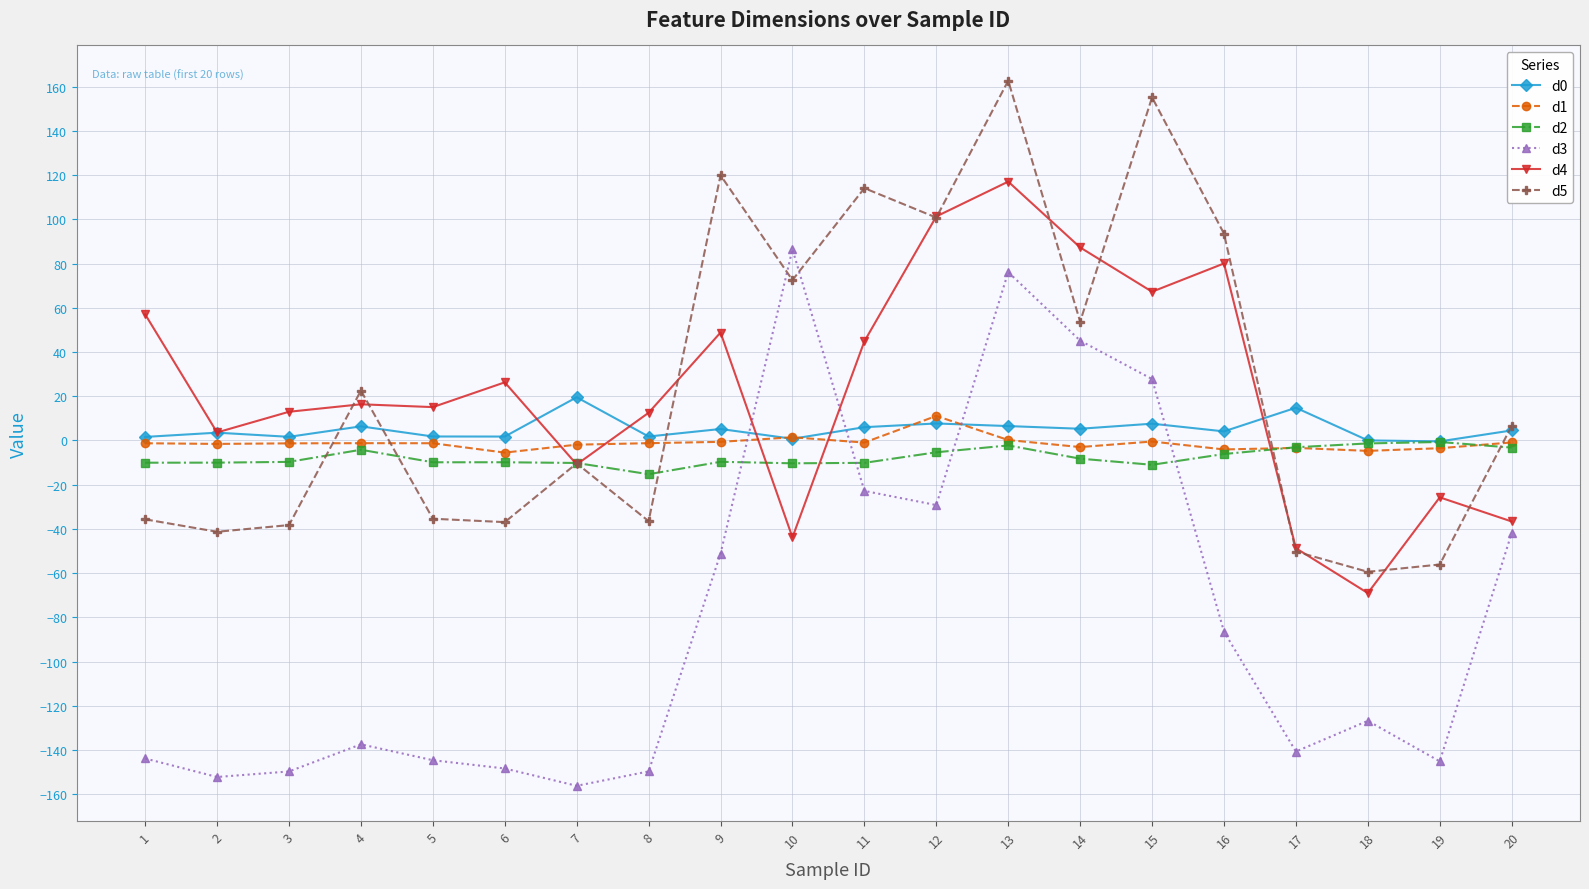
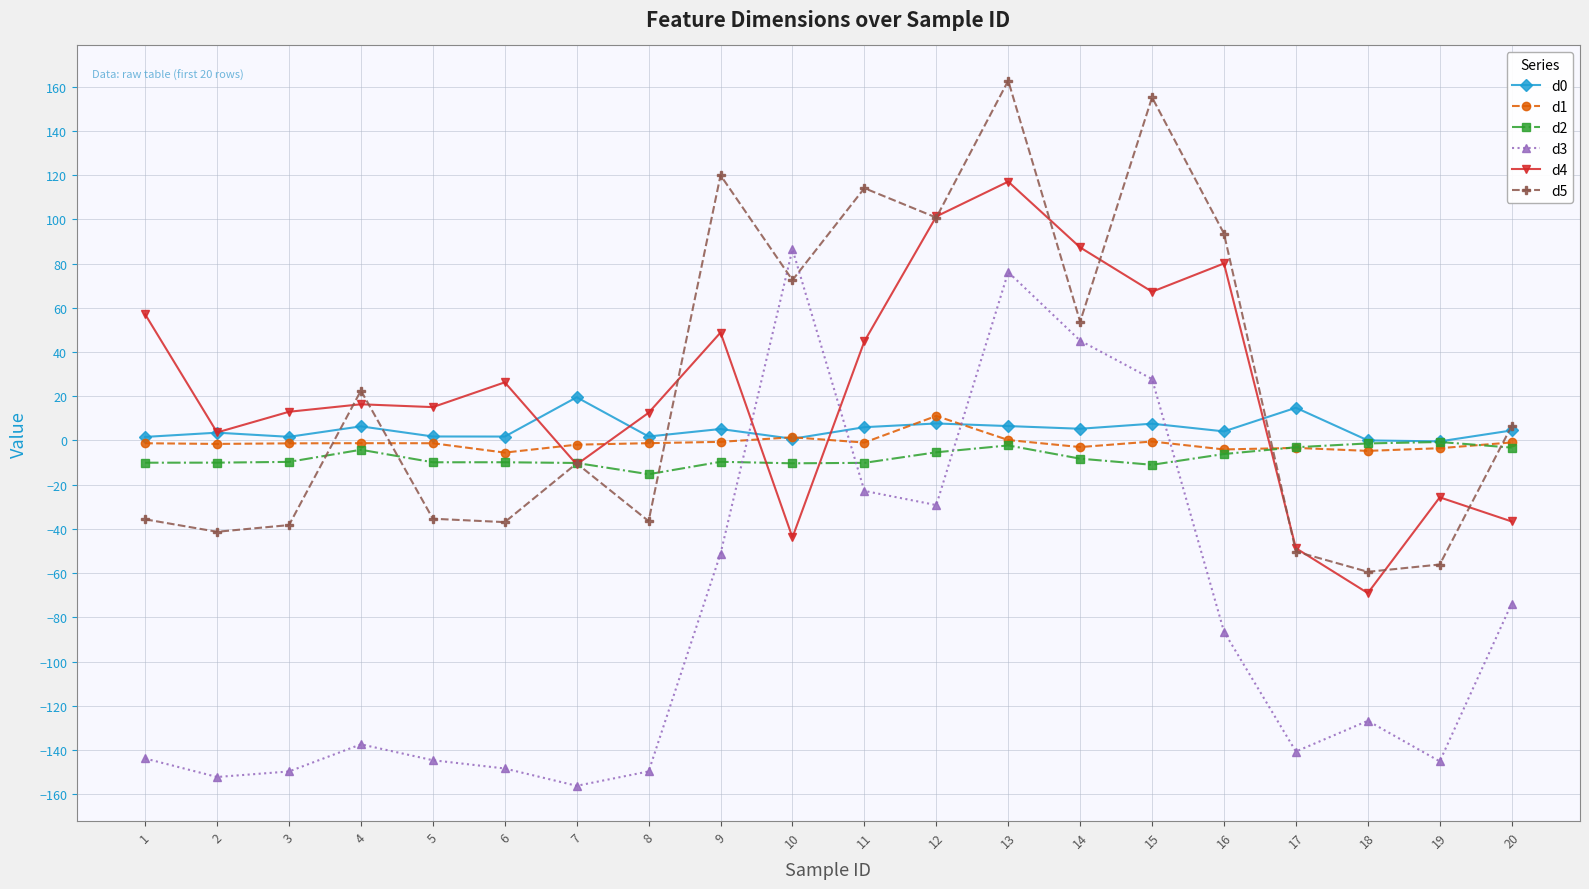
d3, 20: -42 -> -74
